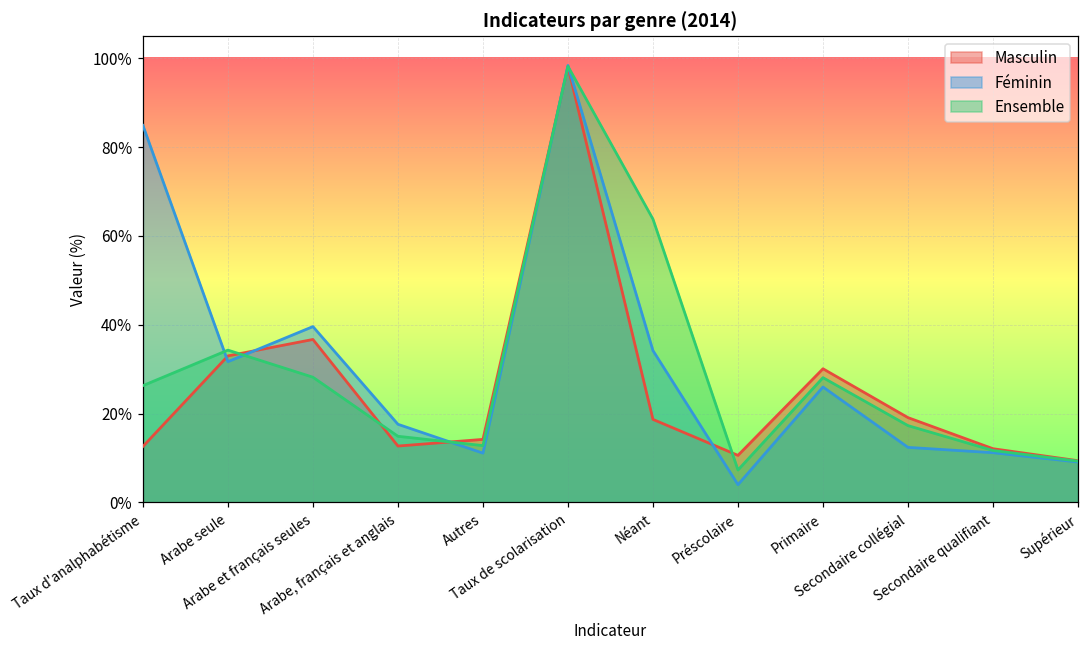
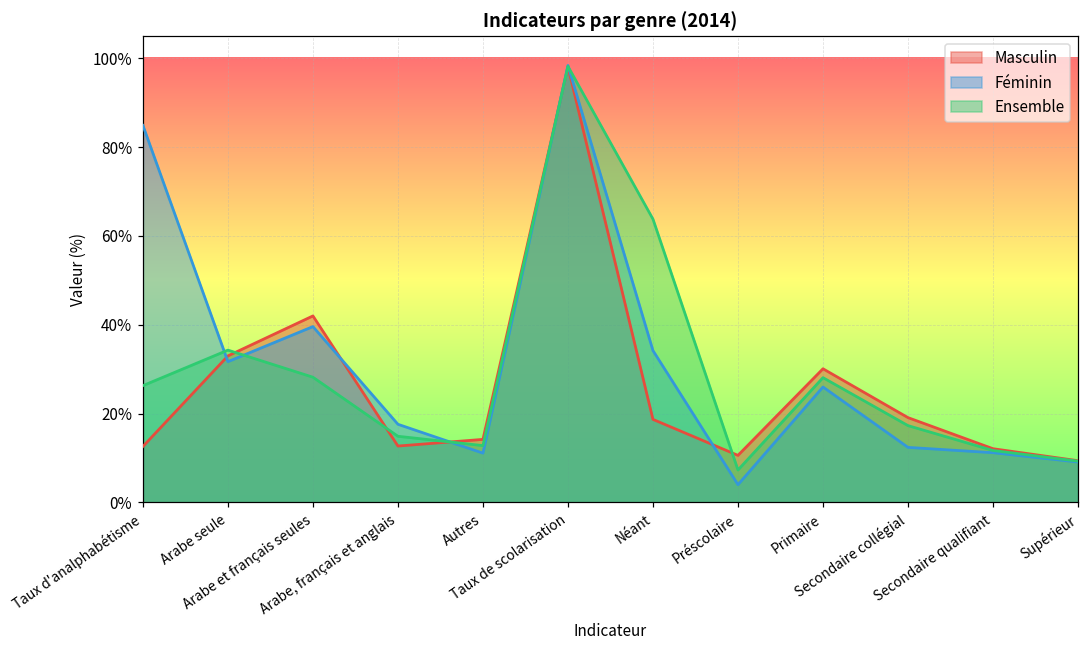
Masculin, Arabe et français seules: 37% -> 42%
